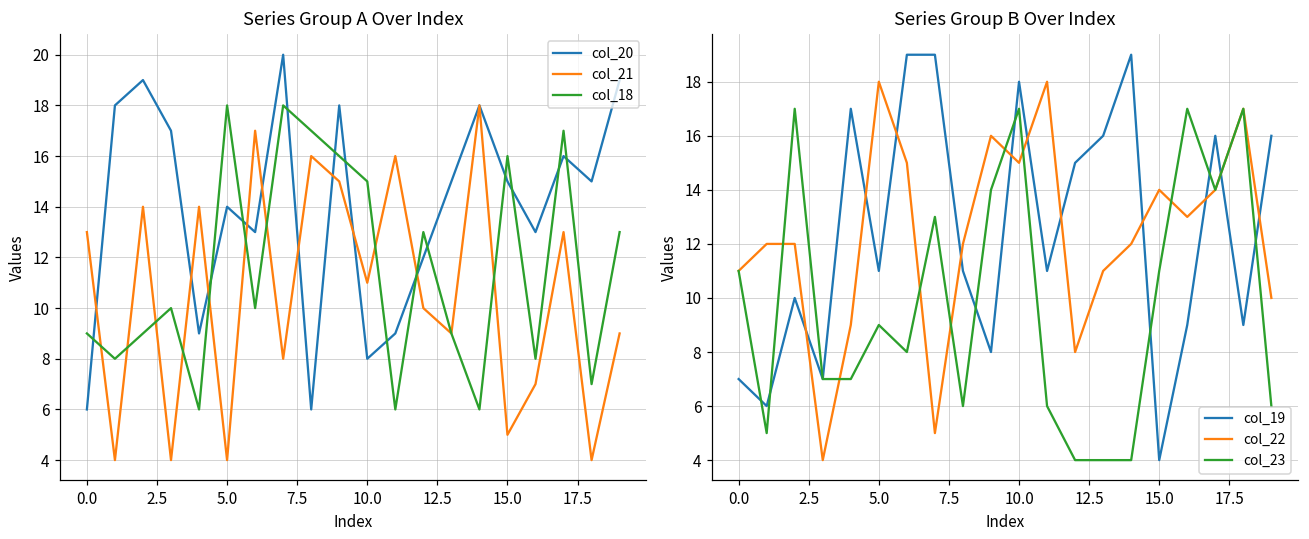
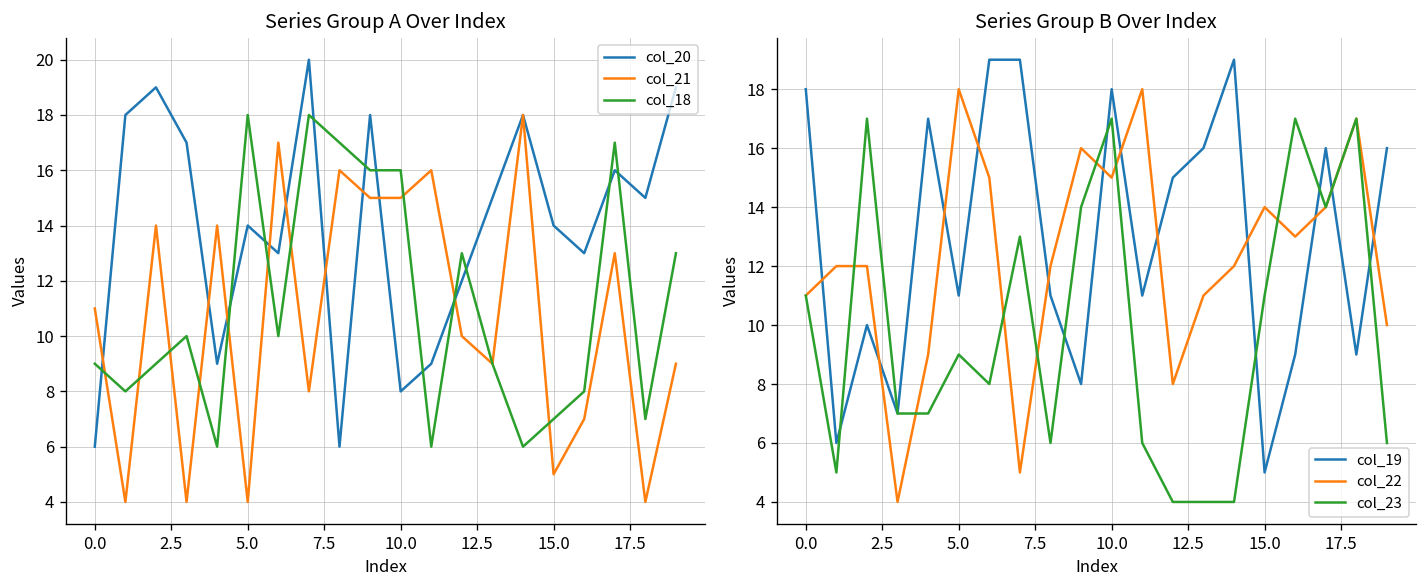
Series Group A Over Index, col_21, 0.0: 13 -> 11
Series Group A Over Index, col_21, 10.0: 11 -> 15
Series Group A Over Index, col_18, 10.0: 15 -> 16
Series Group A Over Index, col_20, 15.0: 15 -> 14
Series Group A Over Index, col_18, 15.0: 16 -> 7
Series Group B Over Index, col_19, 0.0: 7 -> 18
Series Group B Over Index, col_19, 15.0: 4 -> 5
